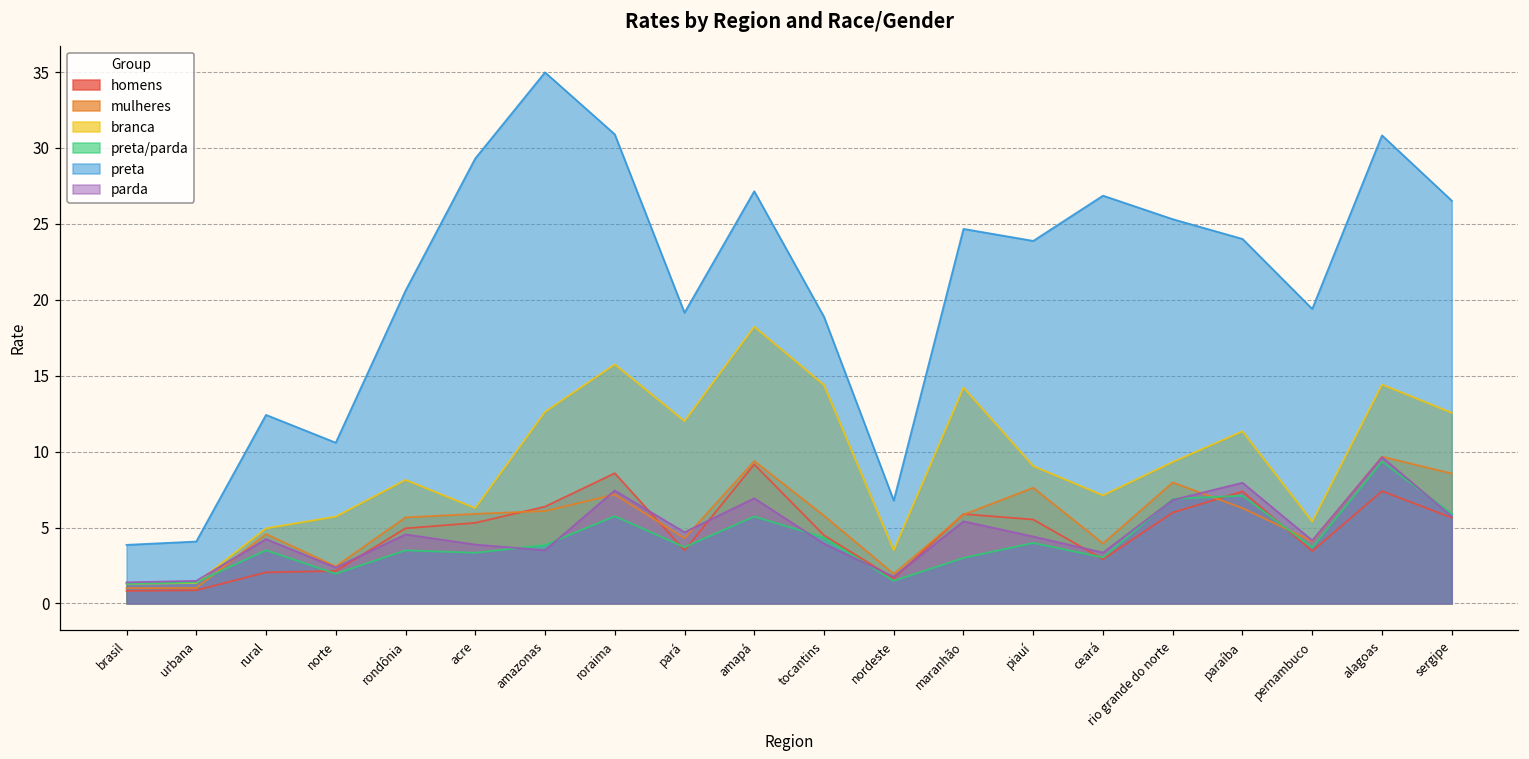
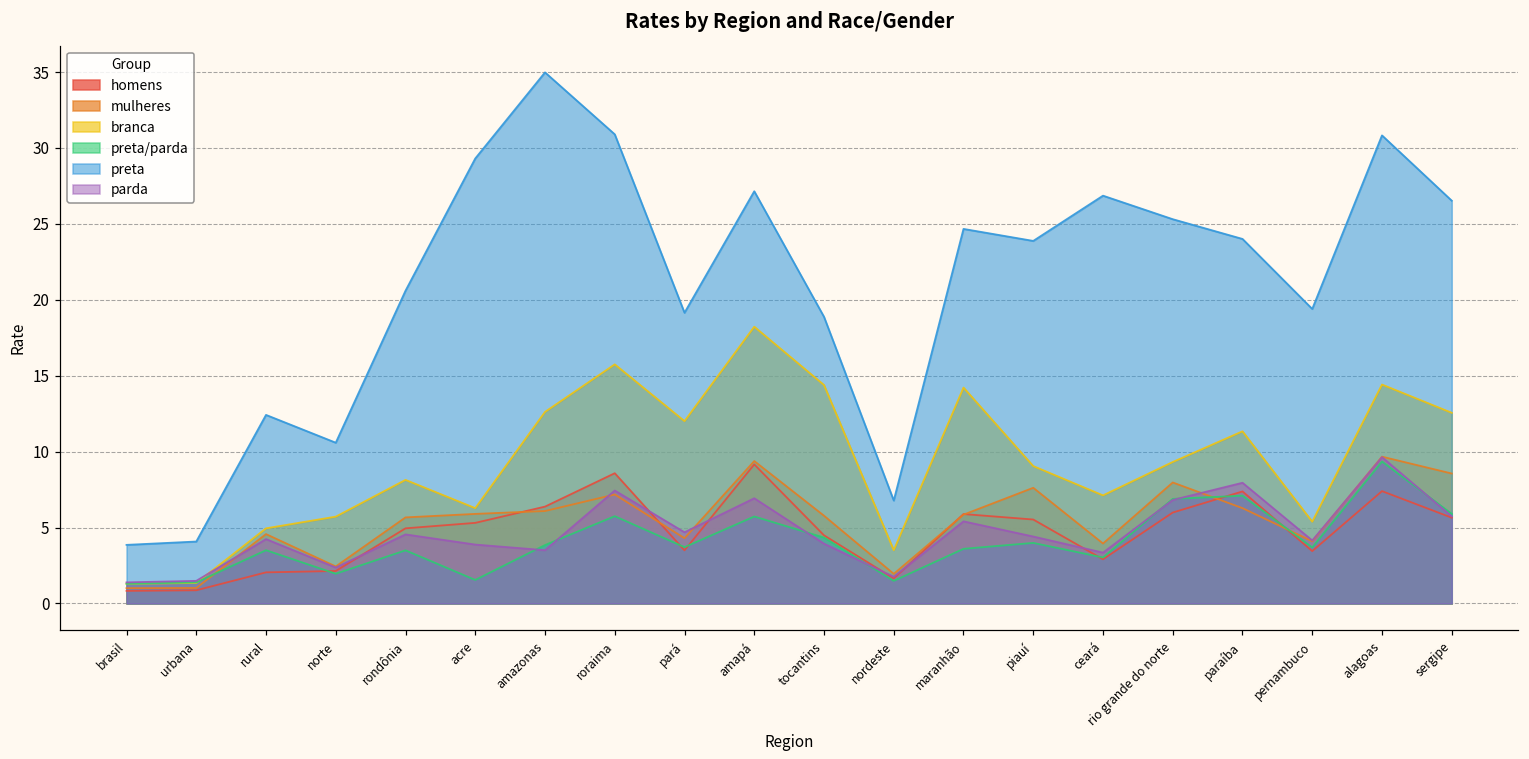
preta/parda, acre: 3.3 -> 1.6
preta/parda, maranhão: 3.0 -> 3.6
